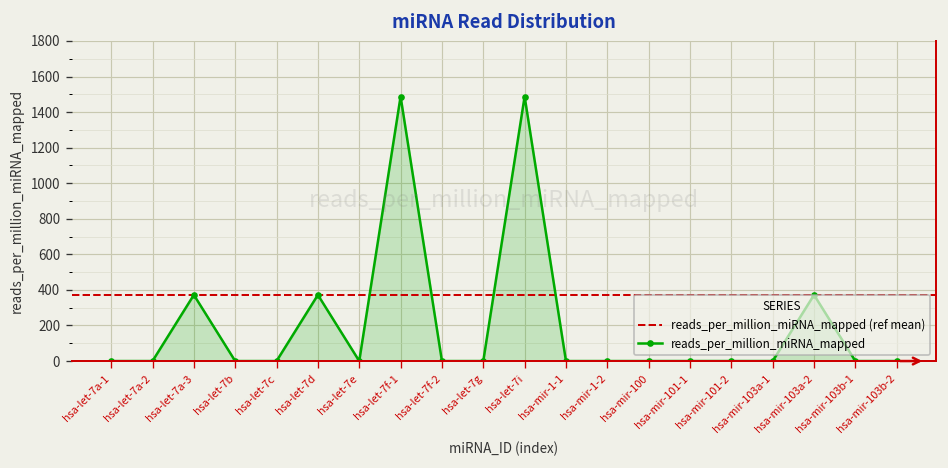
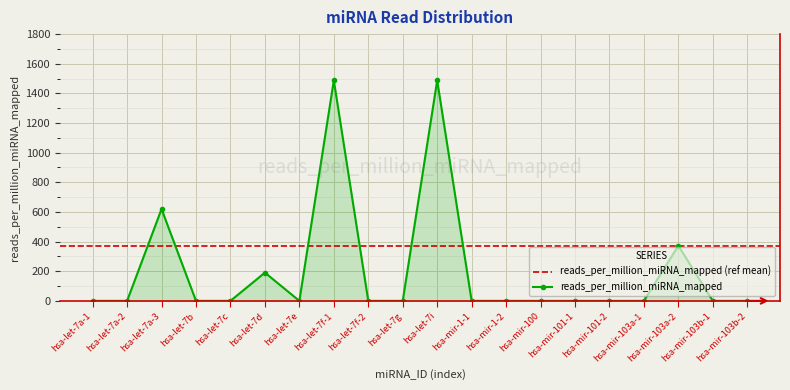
hsa-let-7a-3: 370 -> 620
hsa-let-7d: 370 -> 190
